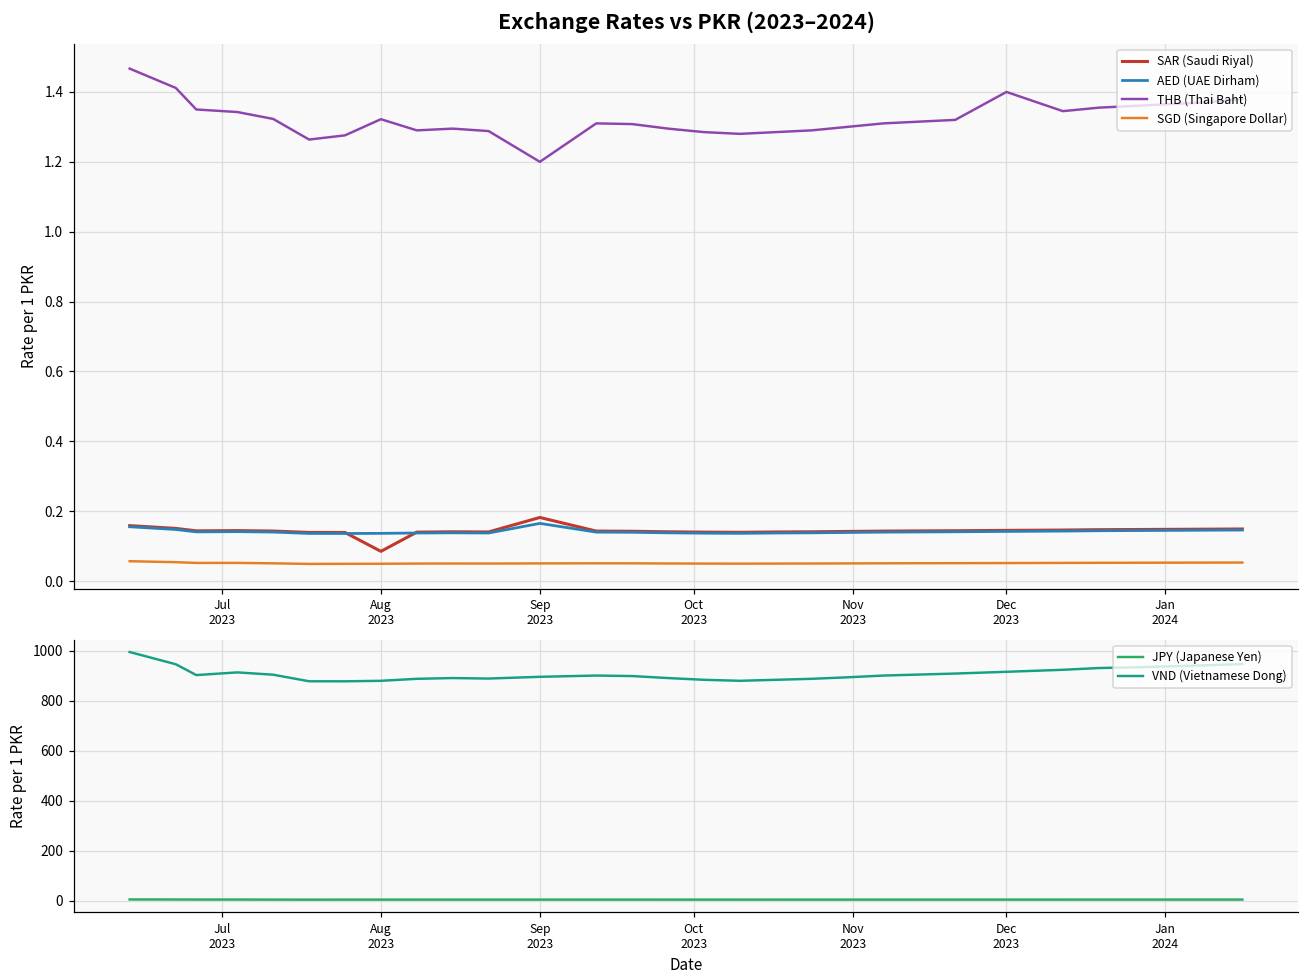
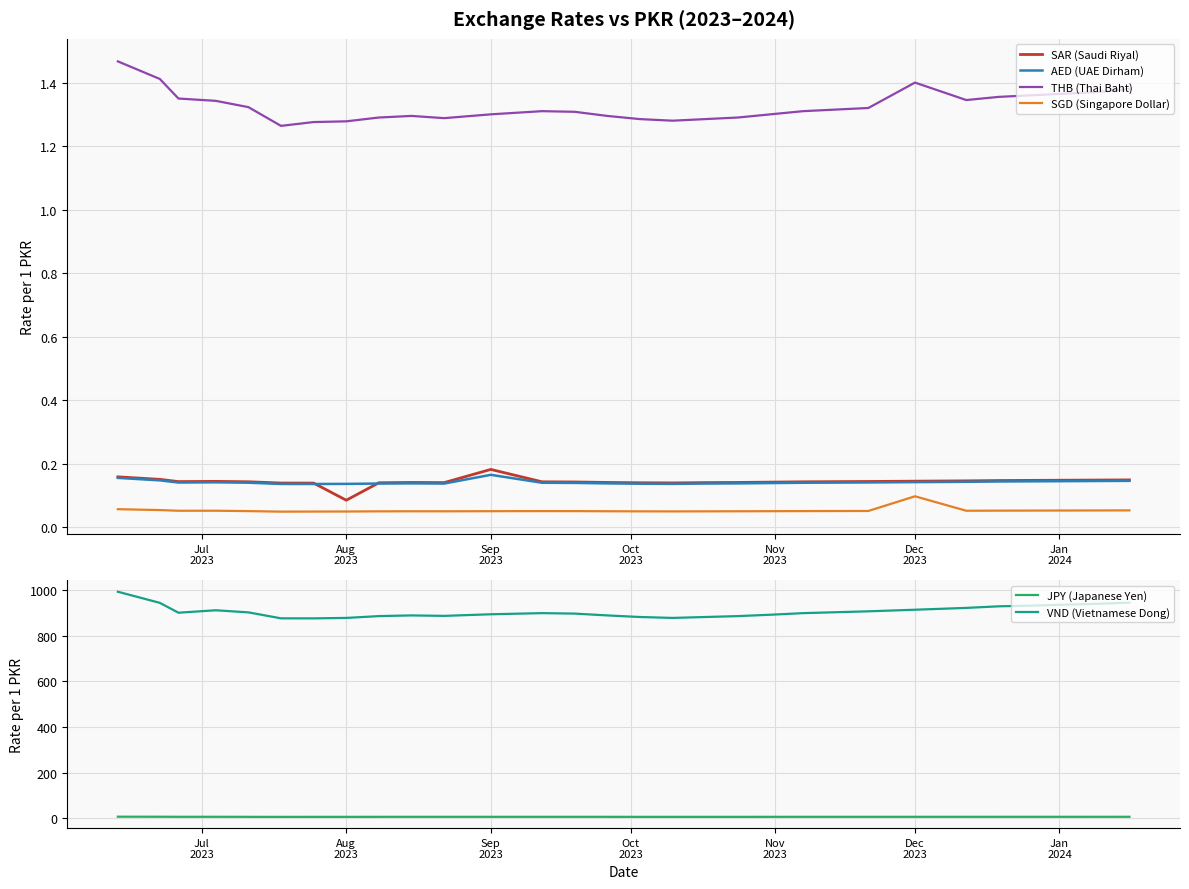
Exchange Rates vs PKR (2023–2024), THB (Thai Baht), Aug 2023: 1.32 -> 1.28
Exchange Rates vs PKR (2023–2024), THB (Thai Baht), Sep 2023: 1.2 -> 1.3
Exchange Rates vs PKR (2023–2024), SGD (Singapore Dollar), Dec 2023: 0.05 -> 0.10
